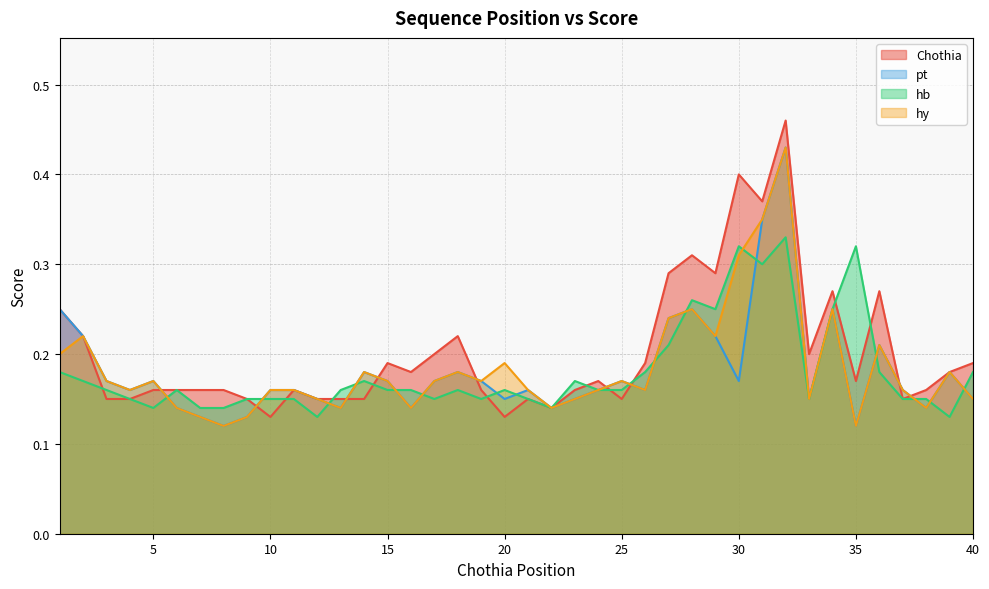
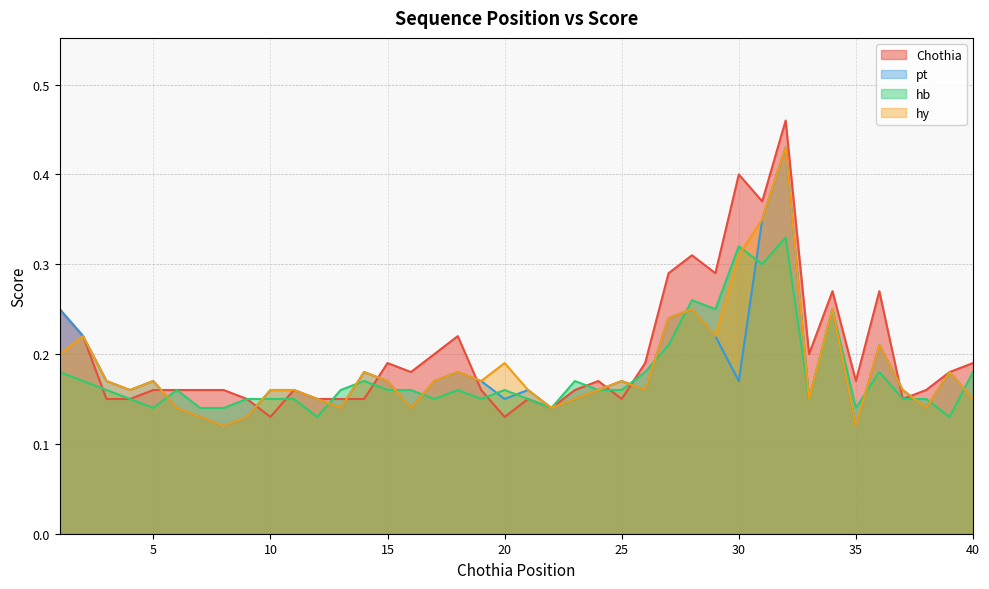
hb, 35: 0.32 -> 0.14
